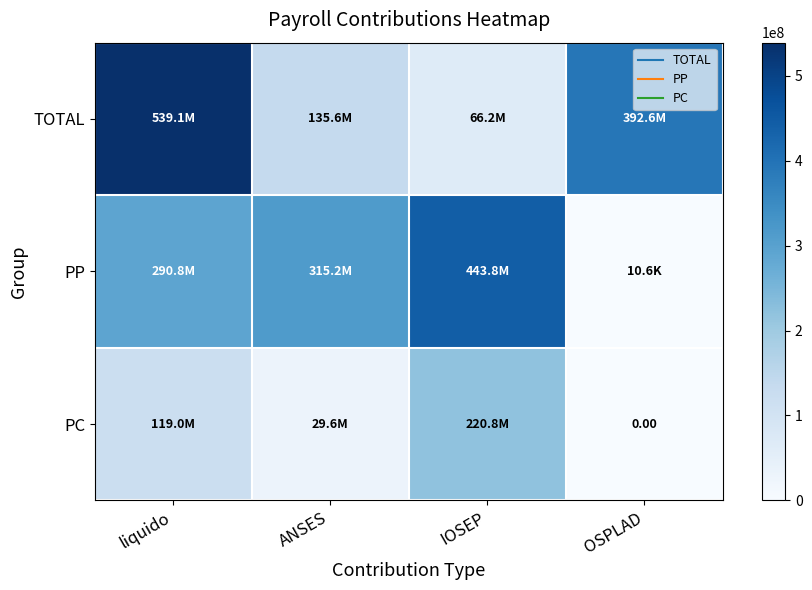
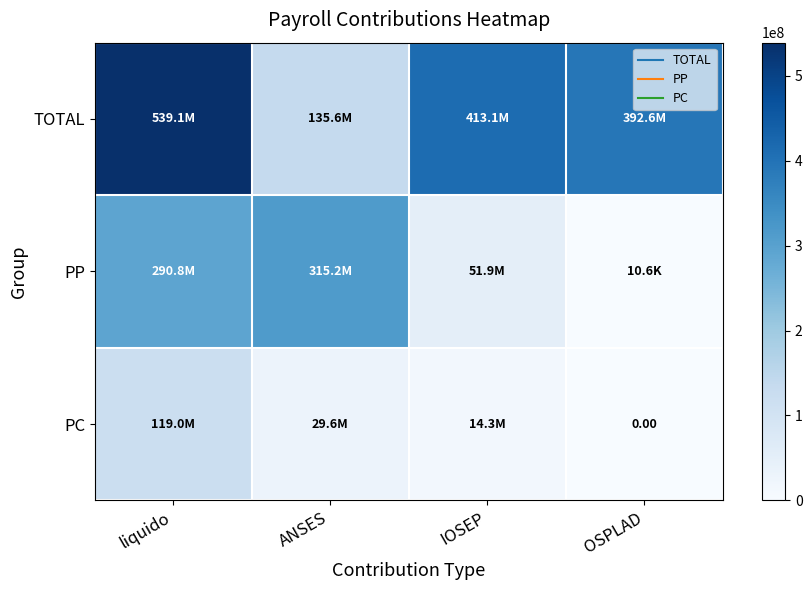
TOTAL, IOSEP: 66.2M -> 413.1M
PP, IOSEP: 443.8M -> 51.9M
PC, IOSEP: 220.8M -> 14.3M
